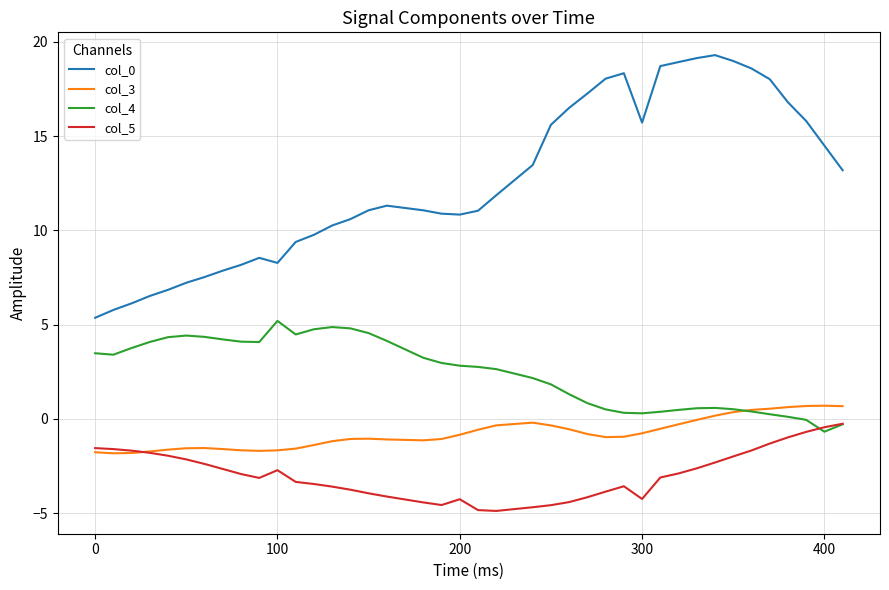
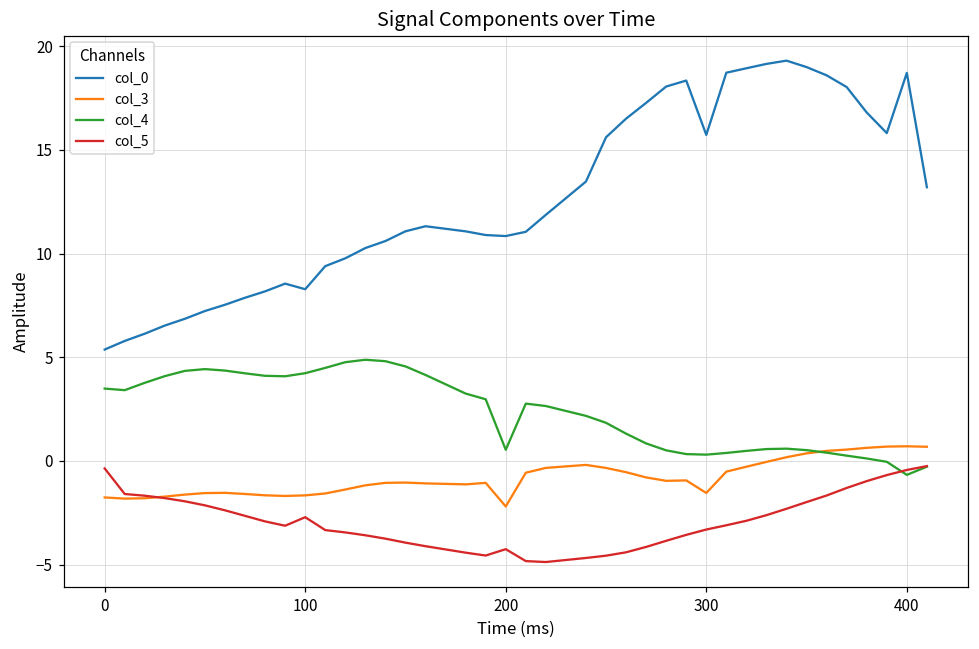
col_5, 0: -1.5 -> -0.4
col_4, 100: 5.2 -> 4.2
col_3, 200: -0.8 -> -2.2
col_4, 200: 2.8 -> 0.5
col_3, 300: -0.8 -> -1.5
col_5, 300: -4.2 -> -3.3
col_0, 400: 14.5 -> 18.7
